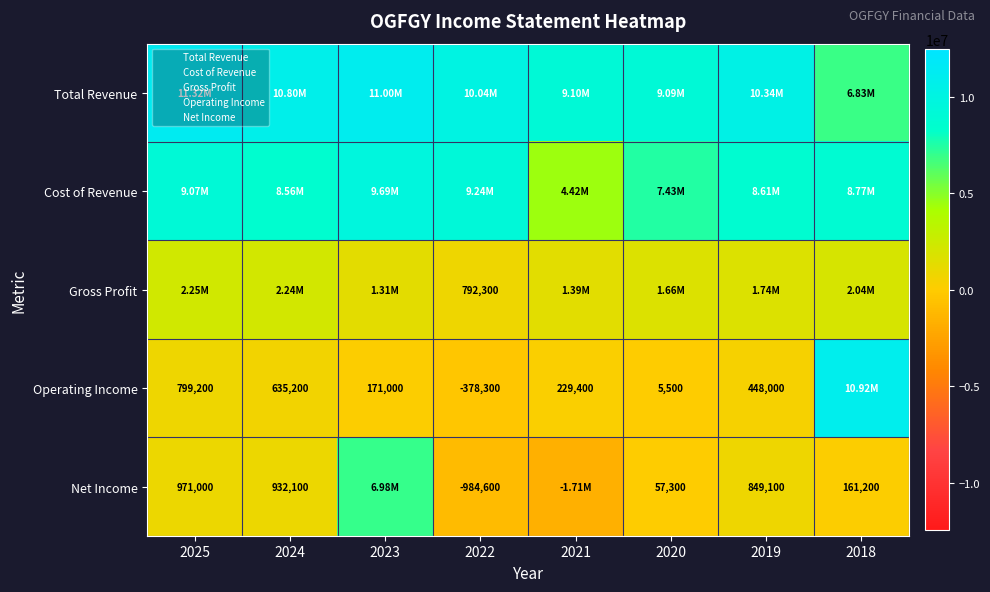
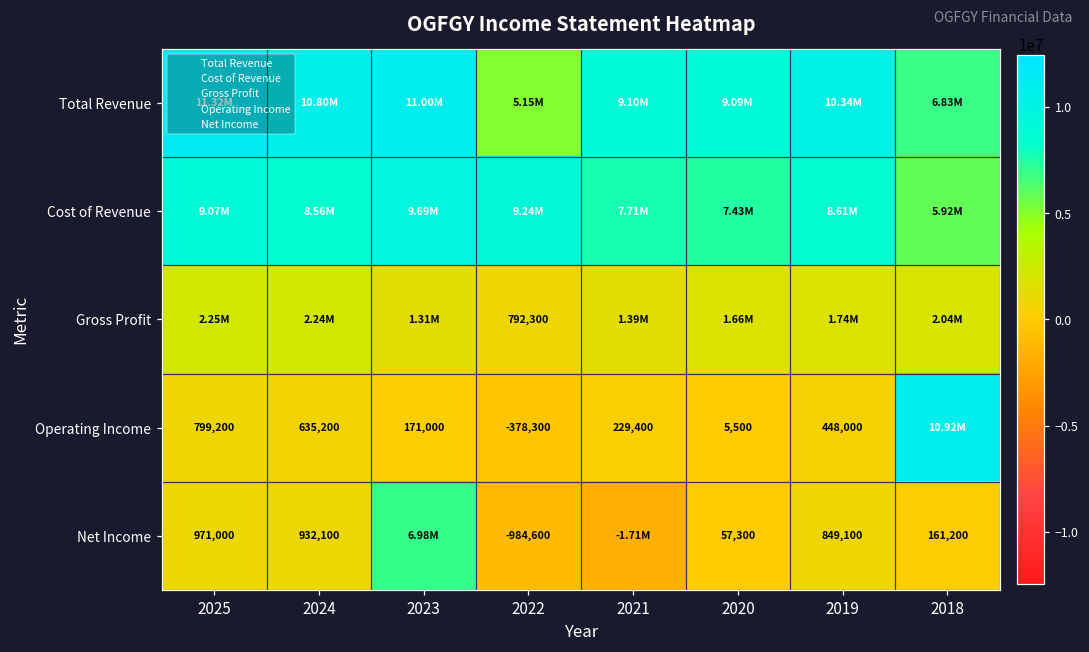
Total Revenue, 2022: 10.04M -> 5.15M
Cost of Revenue, 2021: 4.42M -> 7.71M
Cost of Revenue, 2018: 8.77M -> 5.92M
